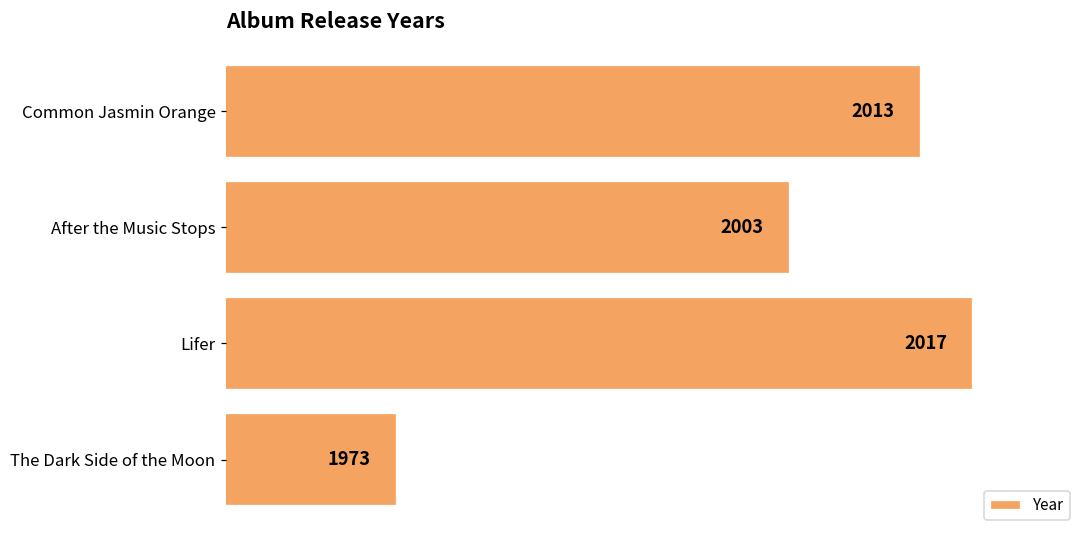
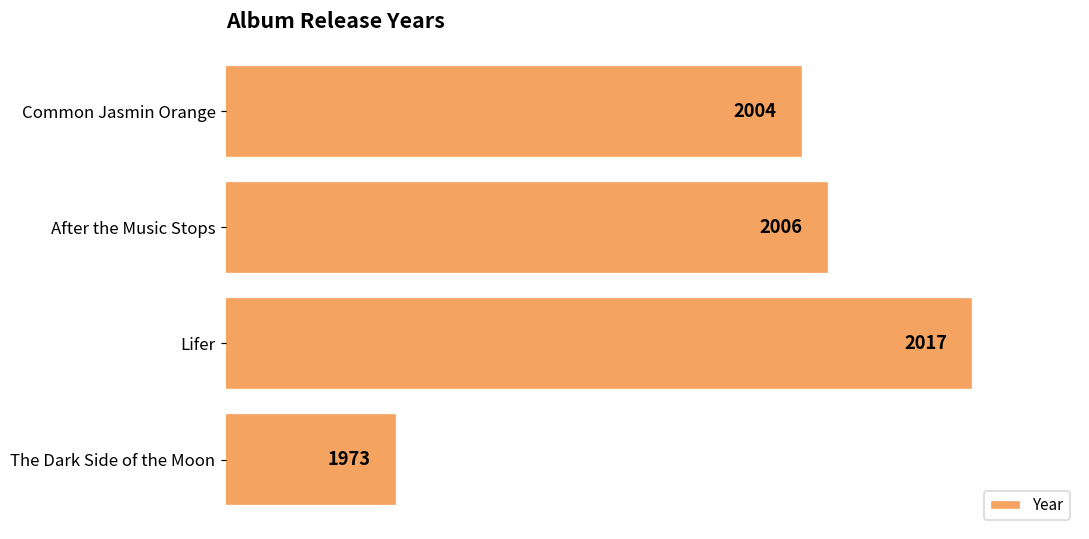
Common Jasmin Orange: 2013 -> 2004
After the Music Stops: 2003 -> 2006
